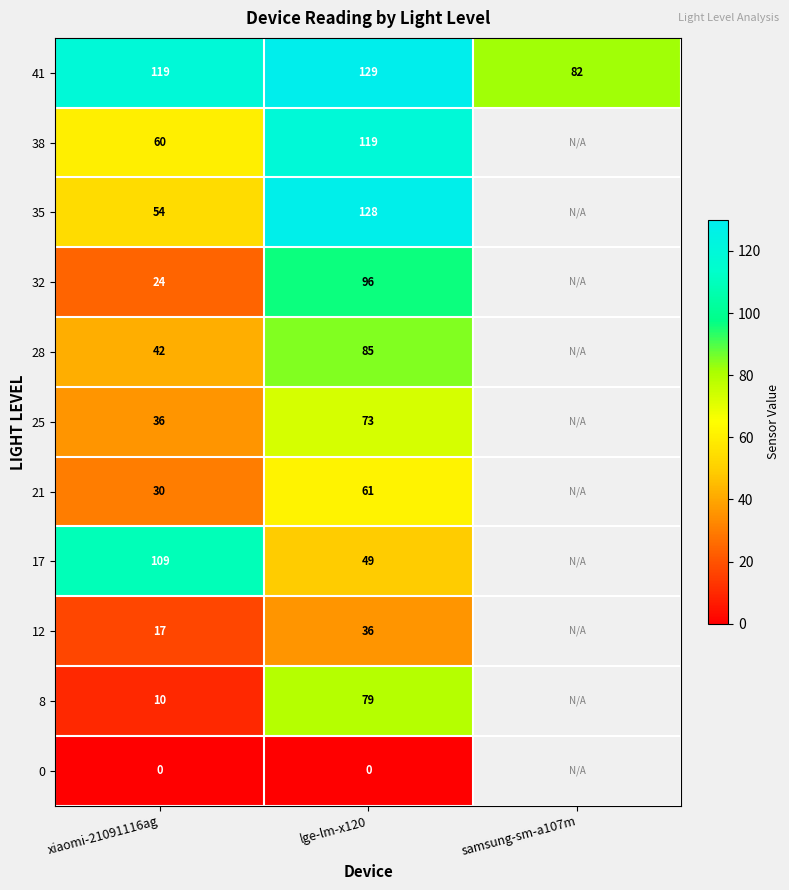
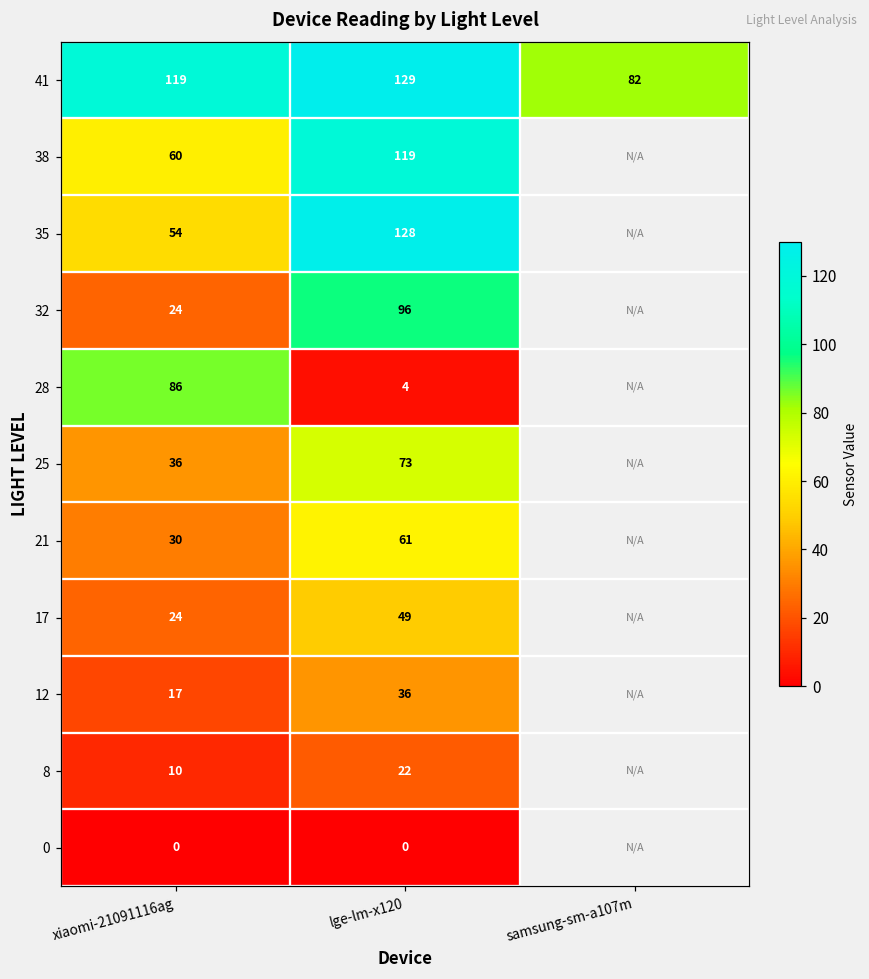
28, xiaomi-21091116ag: 42 -> 86
28, lge-lm-x120: 85 -> 4
17, xiaomi-21091116ag: 109 -> 24
8, lge-lm-x120: 79 -> 22
